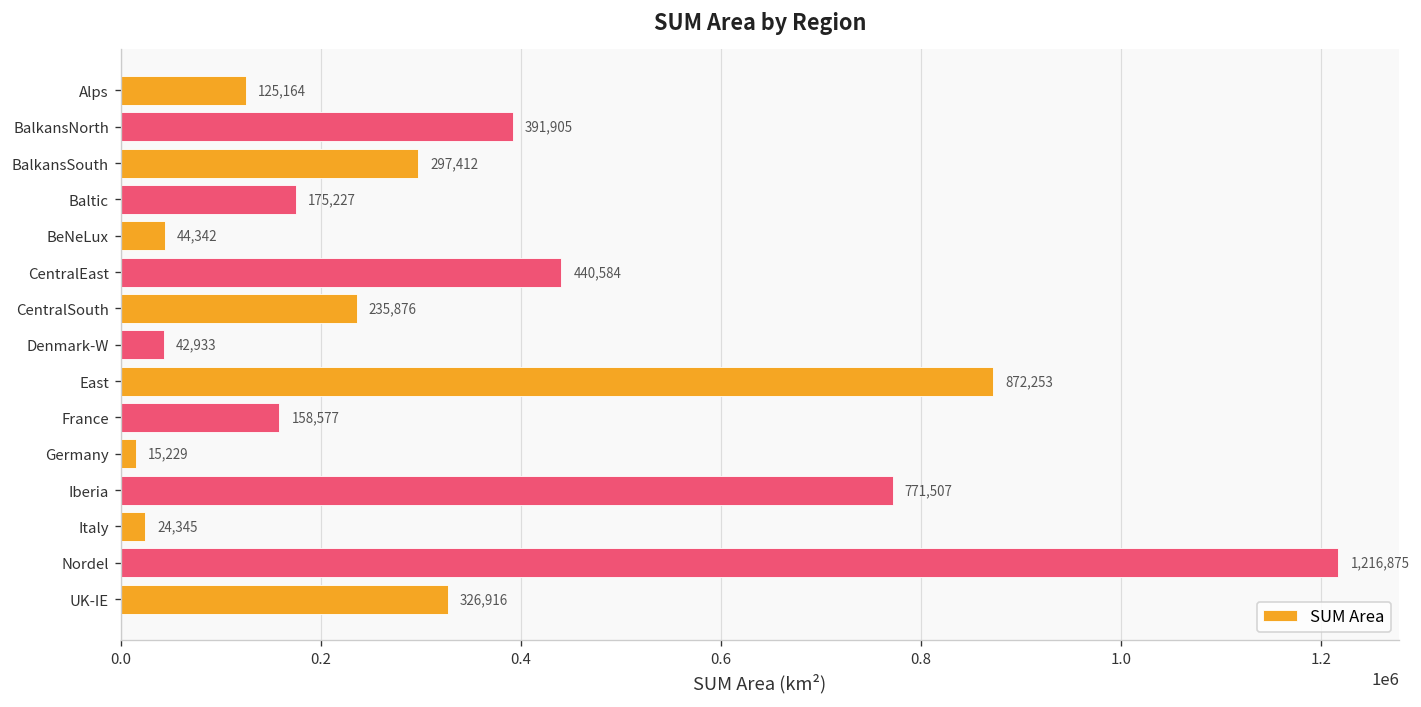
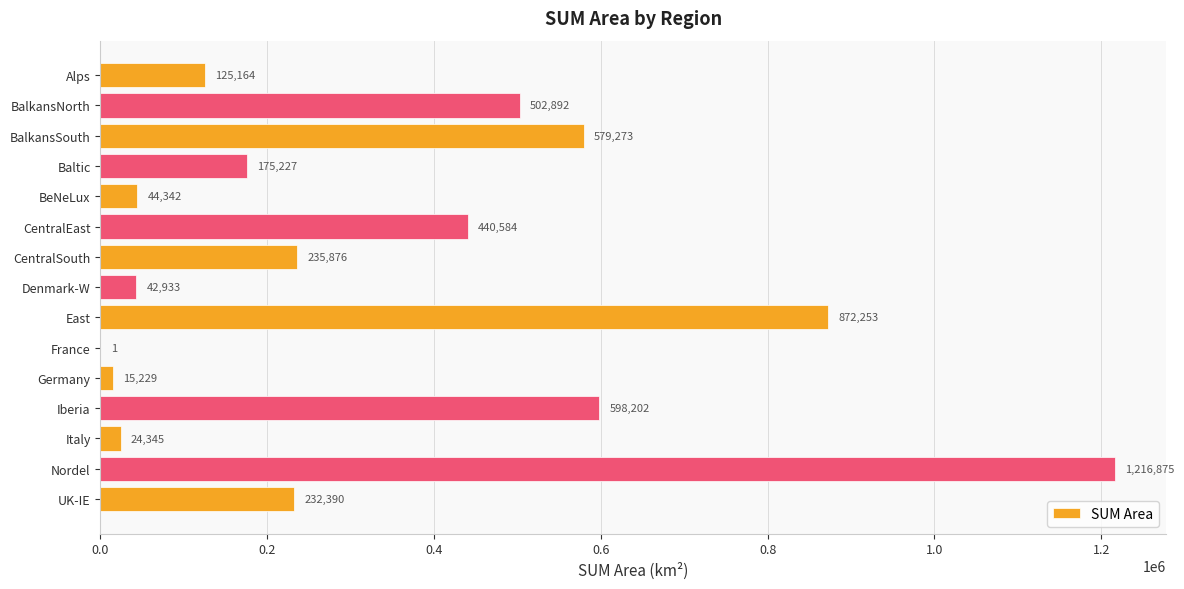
BalkansNorth: 391,905 -> 502,892
BalkansSouth: 297,412 -> 579,273
France: 158,577 -> 1
Iberia: 771,507 -> 598,202
UK-IE: 326,916 -> 232,390
